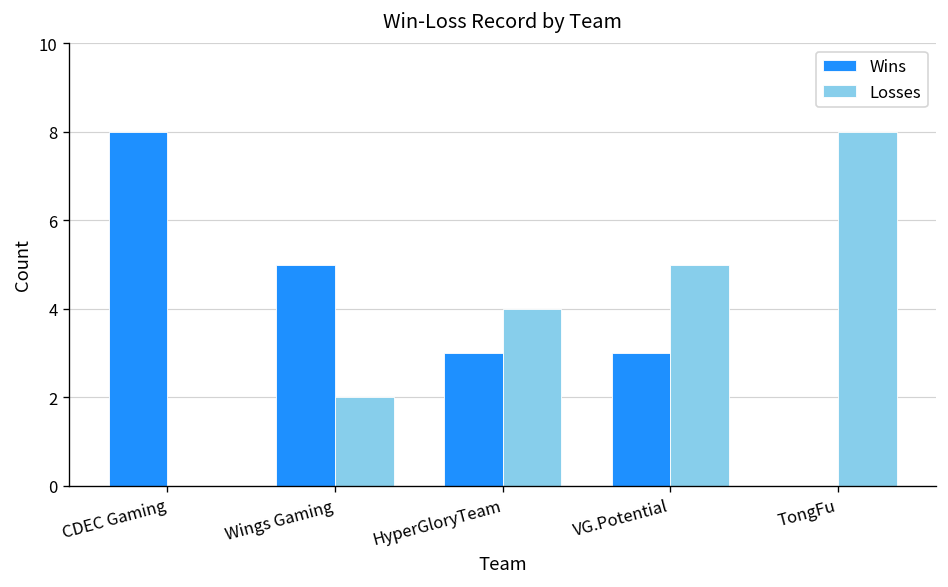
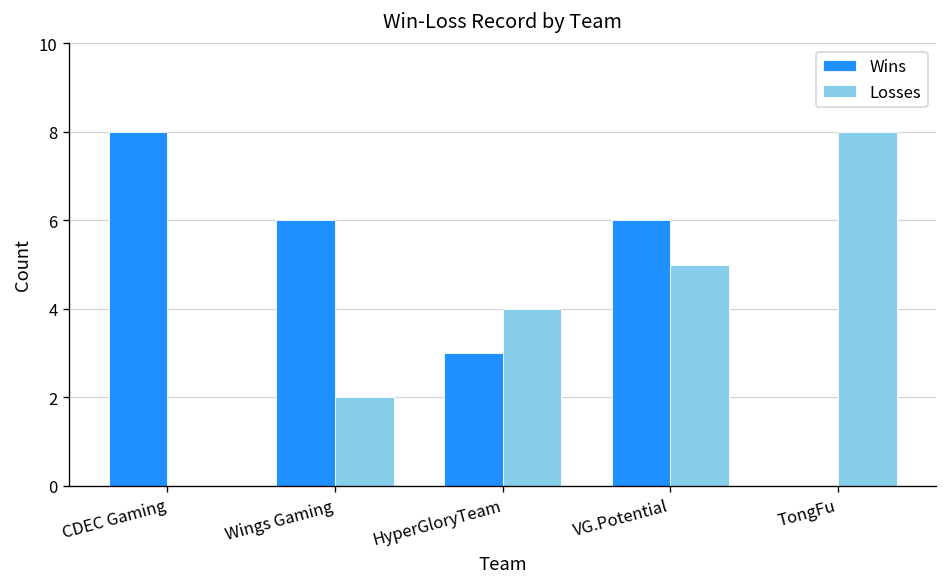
Wins, Wings Gaming: 5 -> 6
Wins, VG.Potential: 3 -> 6
